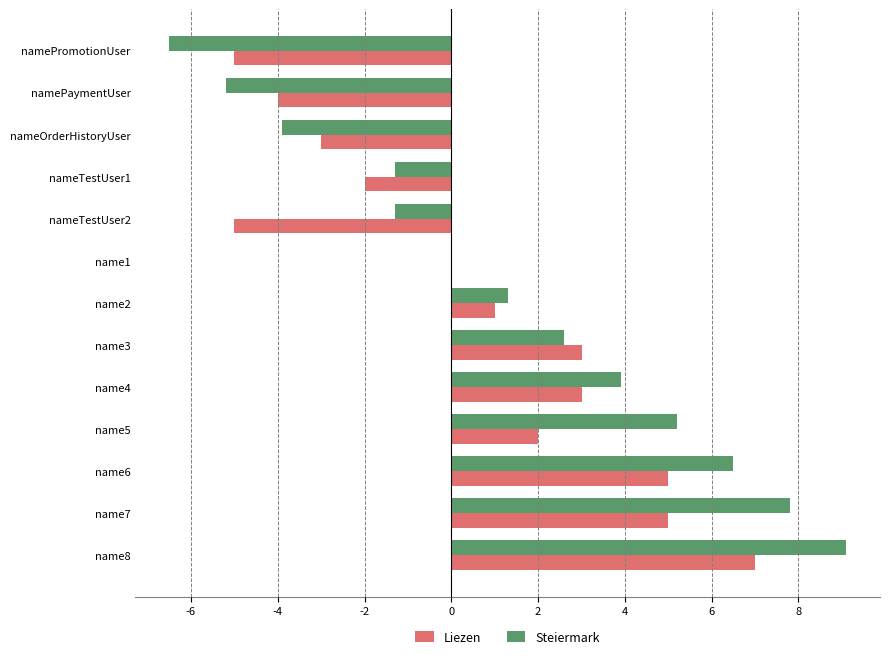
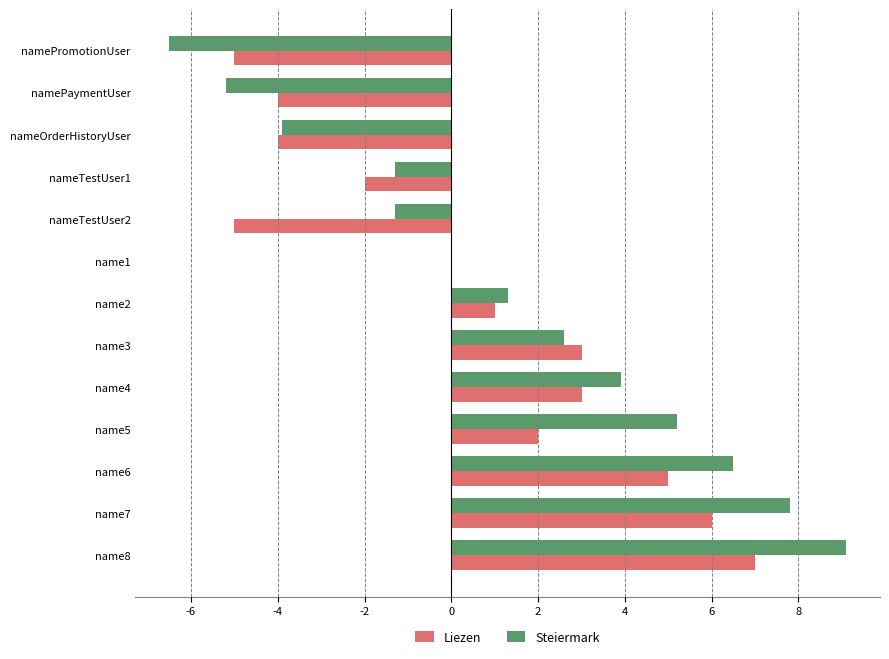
Liezen, nameOrderHistoryUser: -3.0 -> -4.0
Liezen, name7: 5.0 -> 6.0
